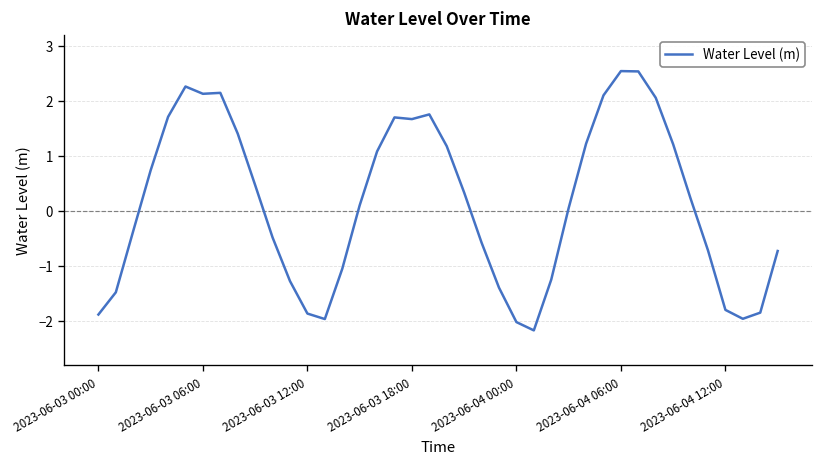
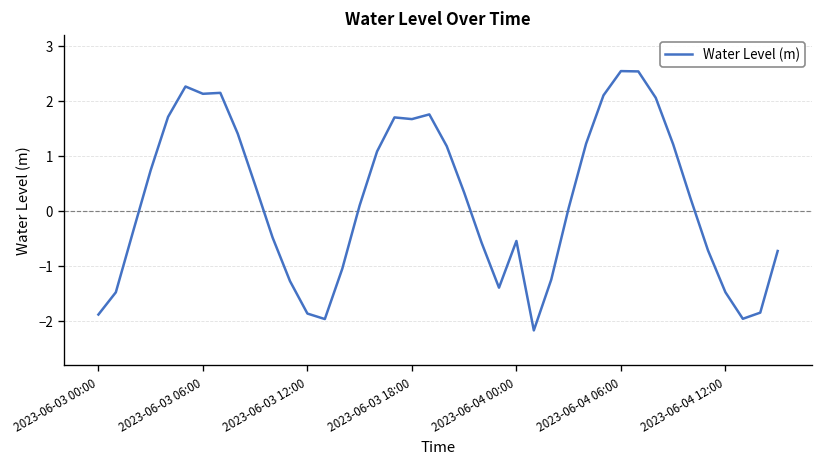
2023-06-04 00:00: -2.0 -> -0.5
2023-06-04 12:00: -1.8 -> -1.5
